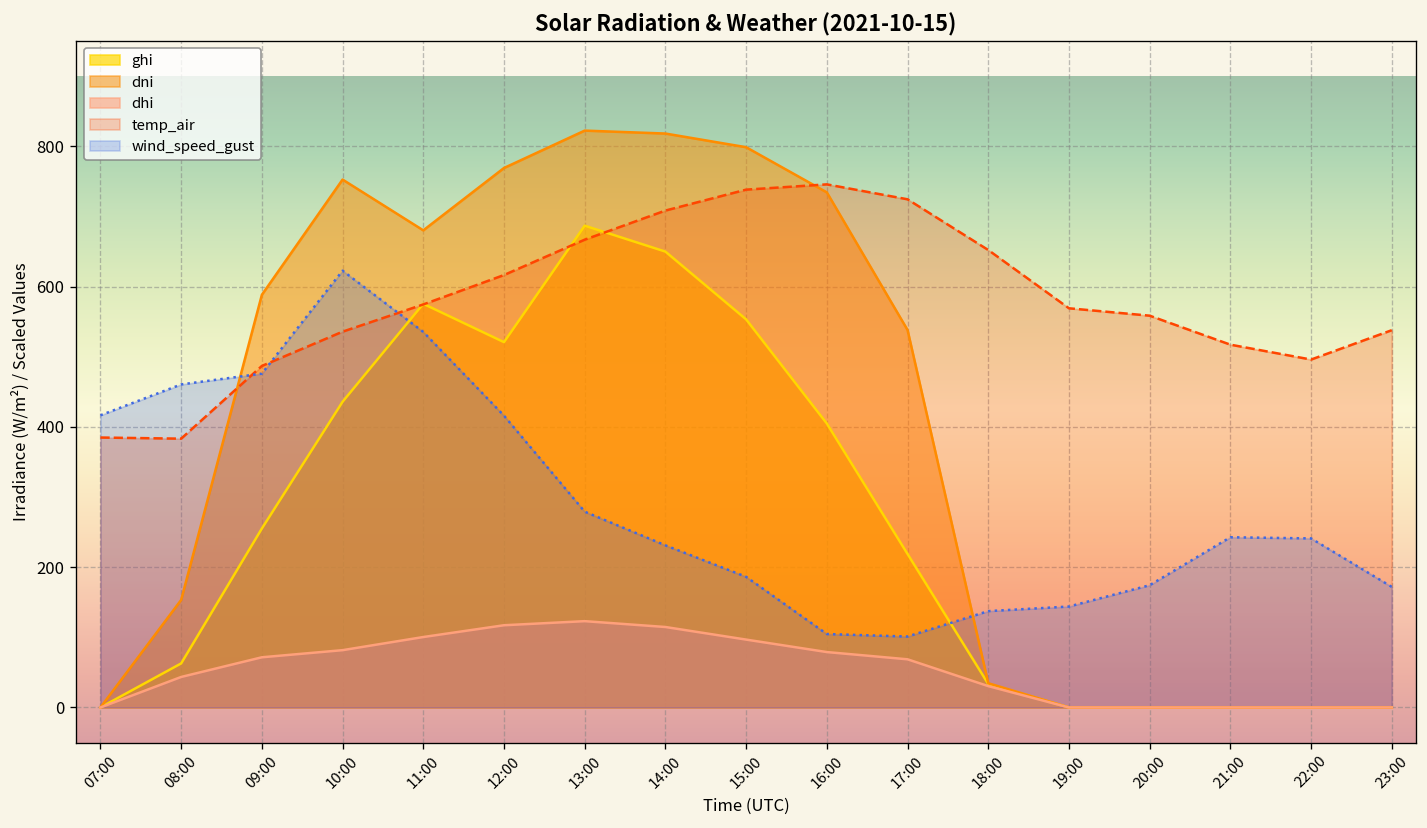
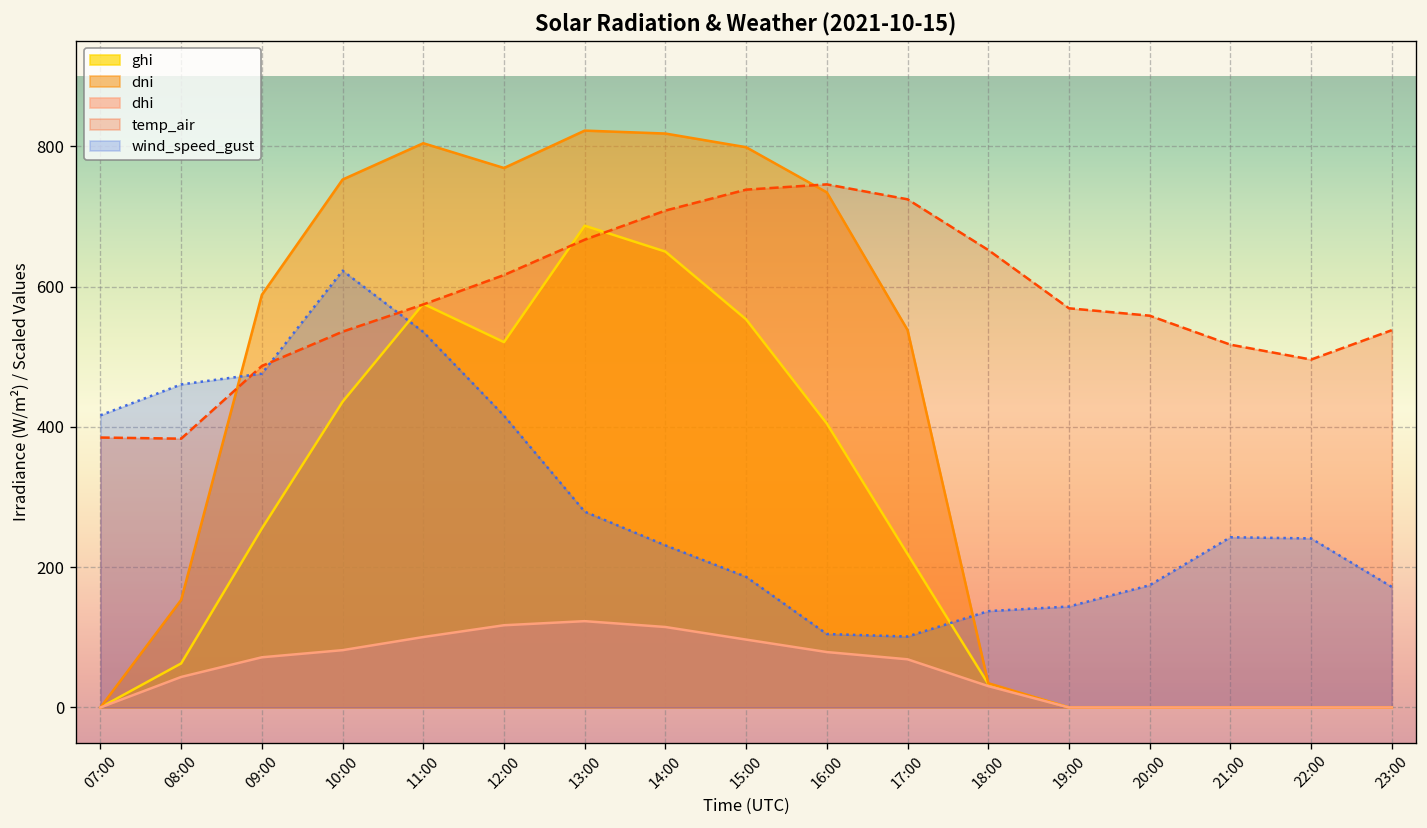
dni, 11:00: 680 -> 800
